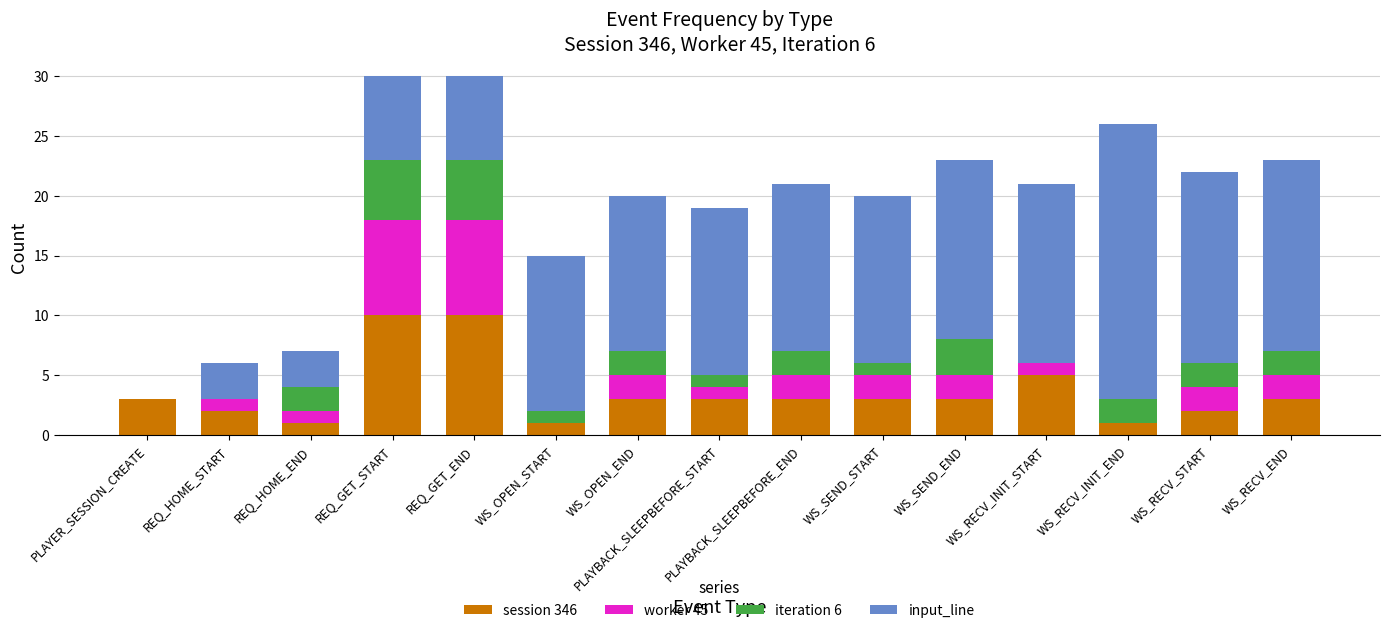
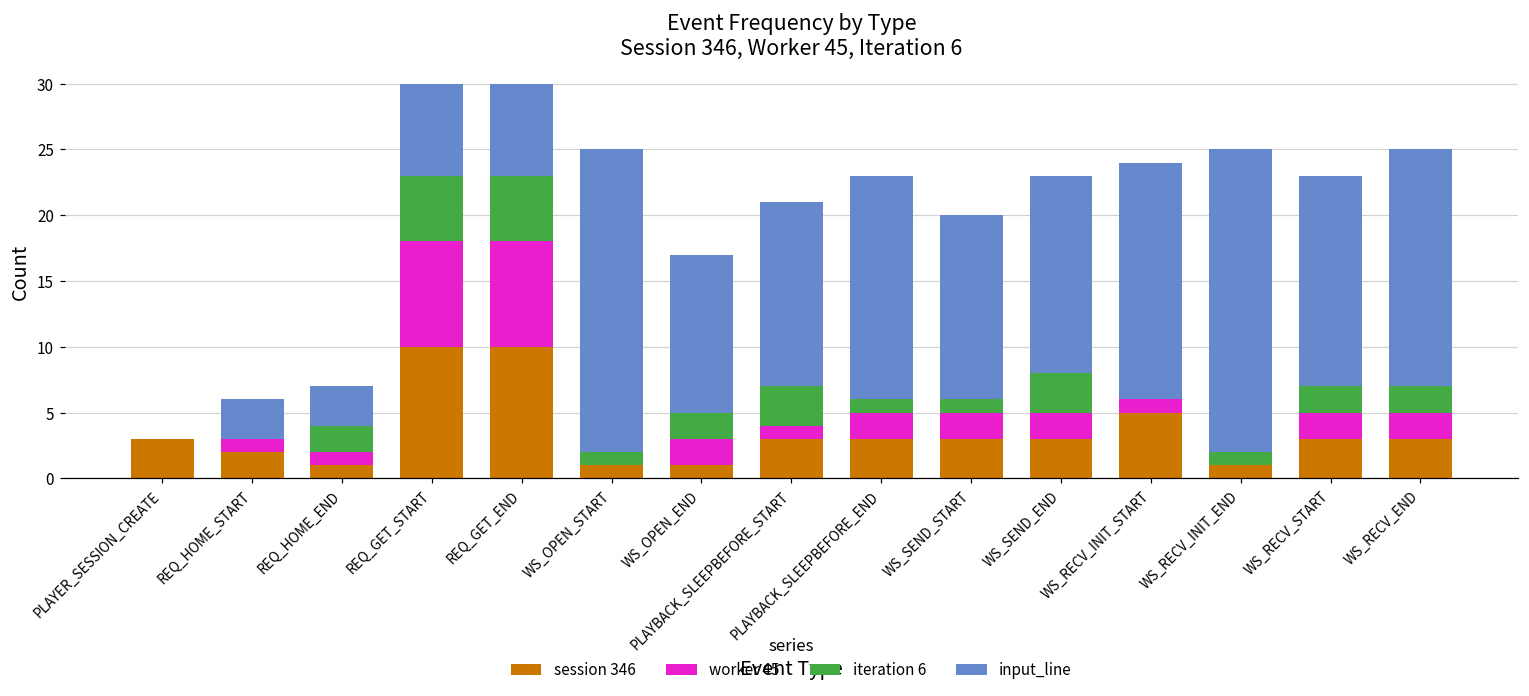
input_line, WS_OPEN_START: 13 -> 23
session 346, WS_OPEN_END: 3 -> 1
input_line, WS_OPEN_END: 13 -> 12
iteration 6, PLAYBACK_SLEEPBEFORE_START: 1 -> 3
iteration 6, PLAYBACK_SLEEPBEFORE_END: 2 -> 1
input_line, PLAYBACK_SLEEPBEFORE_END: 14 -> 17
input_line, WS_RECV_INIT_START: 15 -> 18
iteration 6, WS_RECV_INIT_END: 2 -> 1
session 346, WS_RECV_START: 2 -> 3
input_line, WS_RECV_END: 16 -> 18
